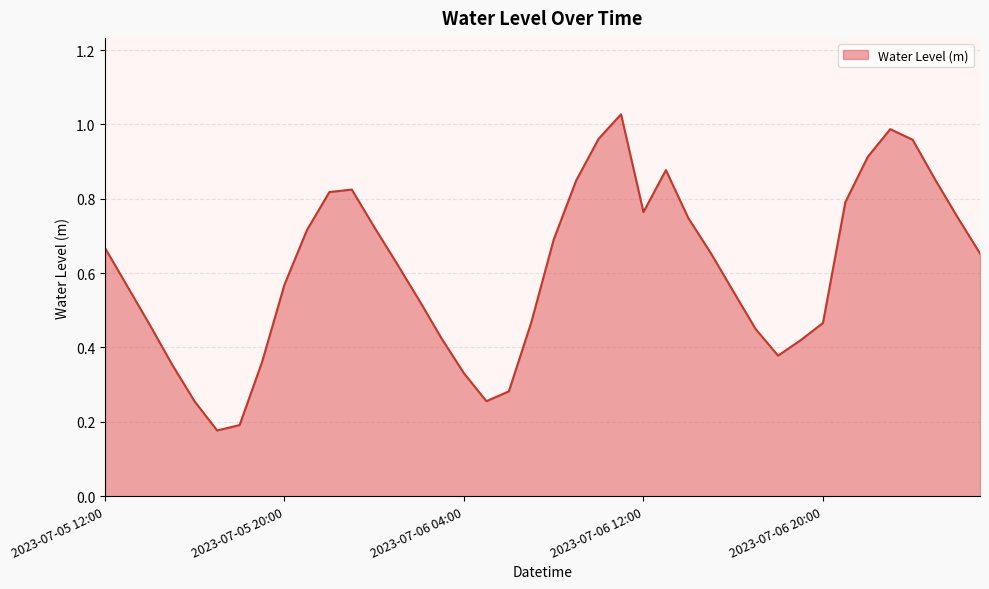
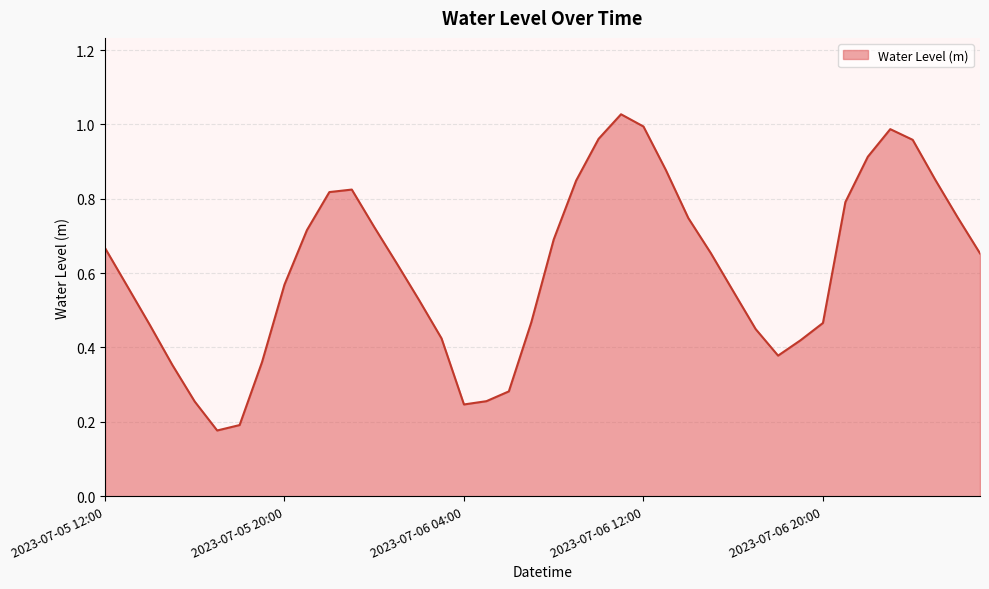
2023-07-06 04:00: 0.33 -> 0.25
2023-07-06 12:00: 0.76 -> 0.99
